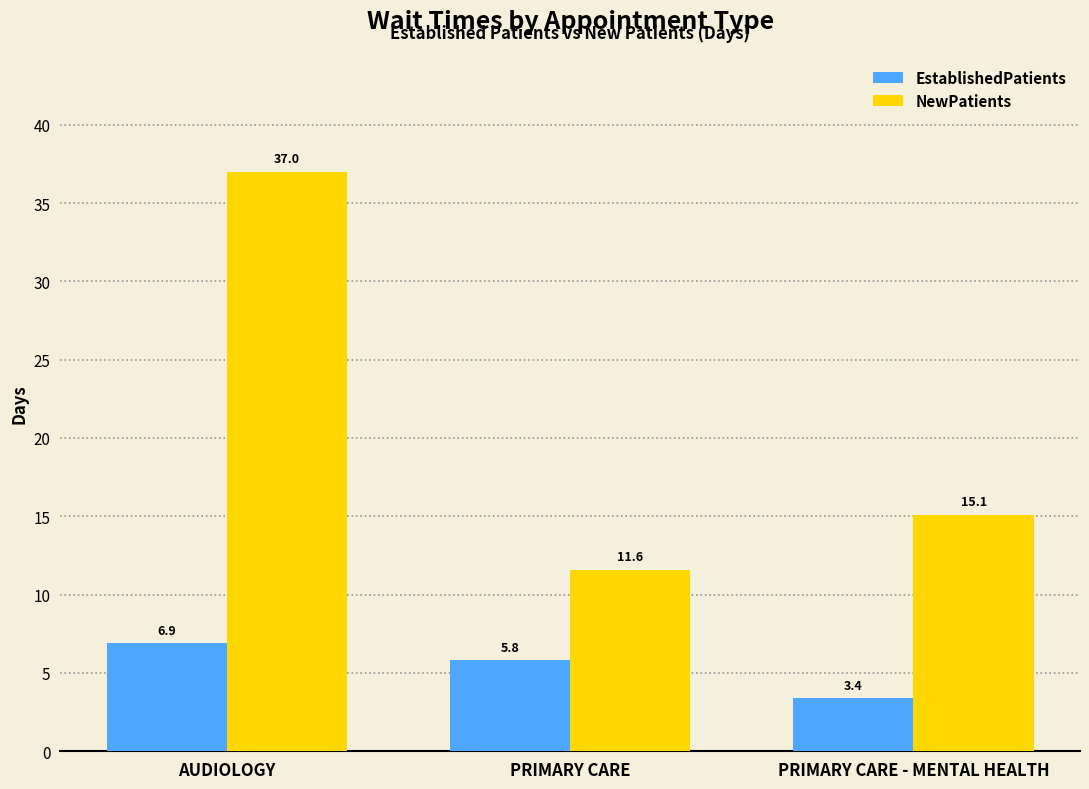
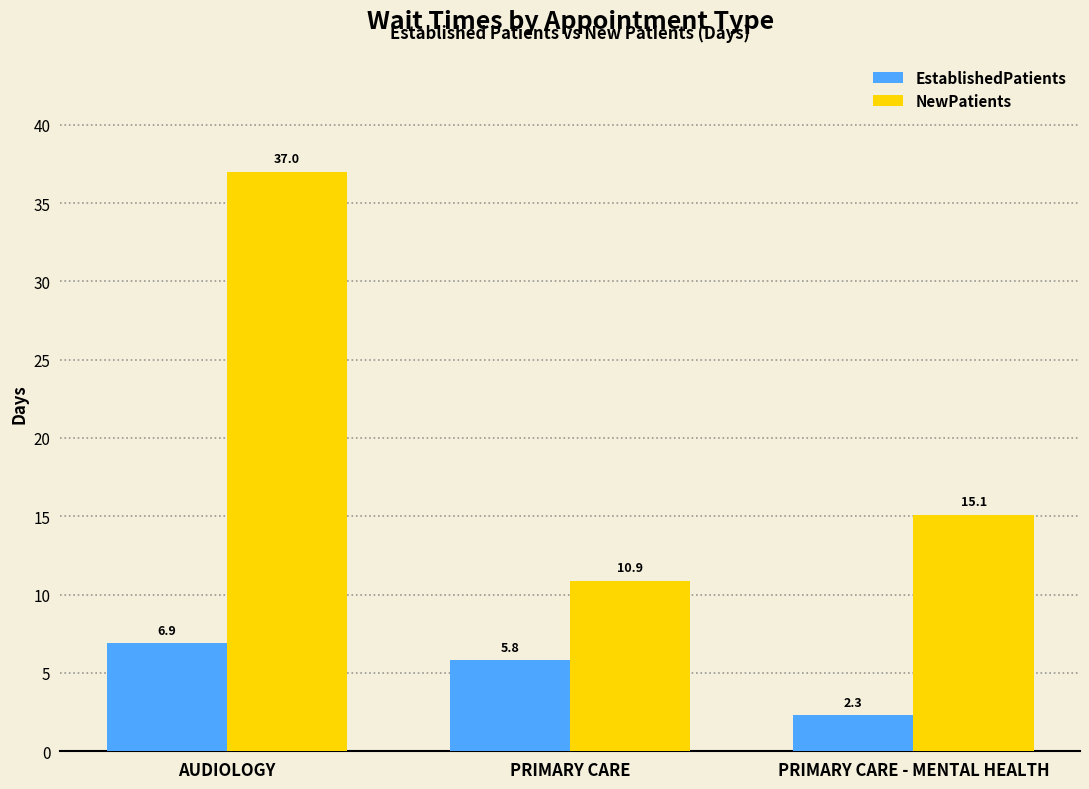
NewPatients, PRIMARY CARE: 11.6 -> 10.9
EstablishedPatients, PRIMARY CARE - MENTAL HEALTH: 3.4 -> 2.3
